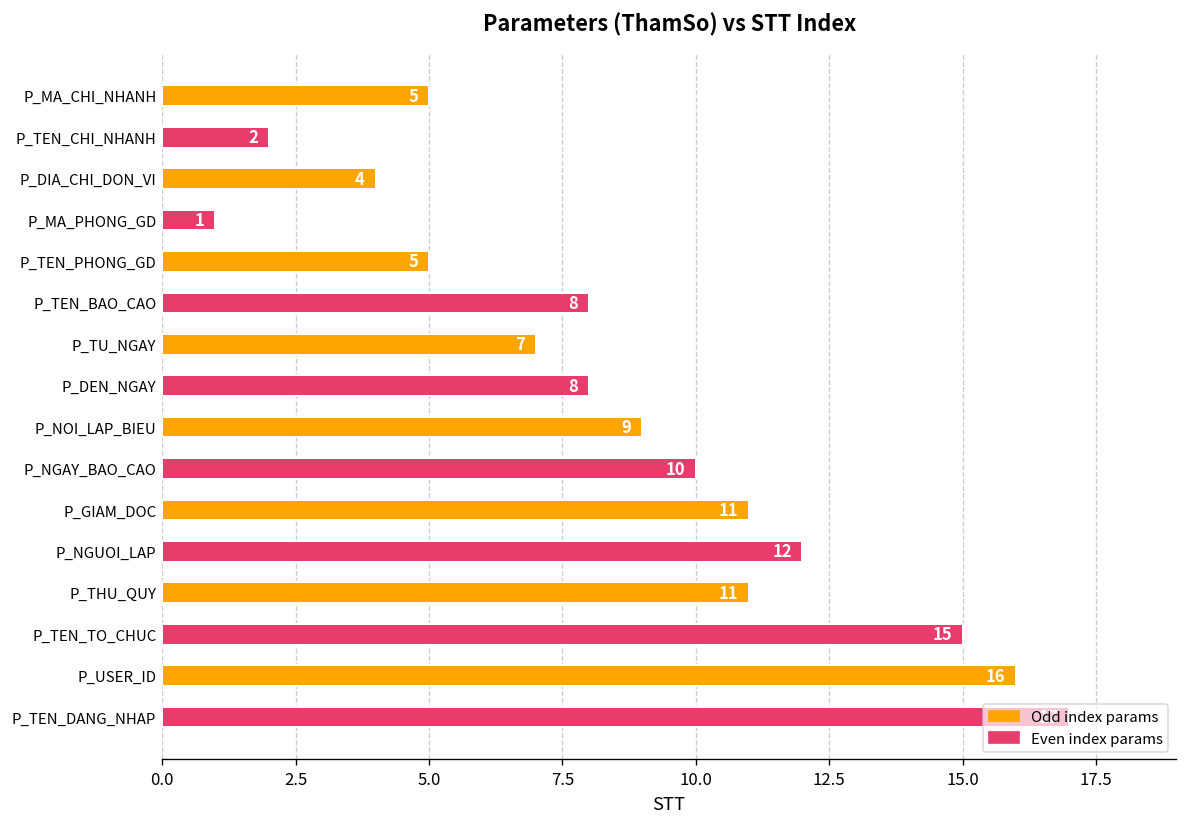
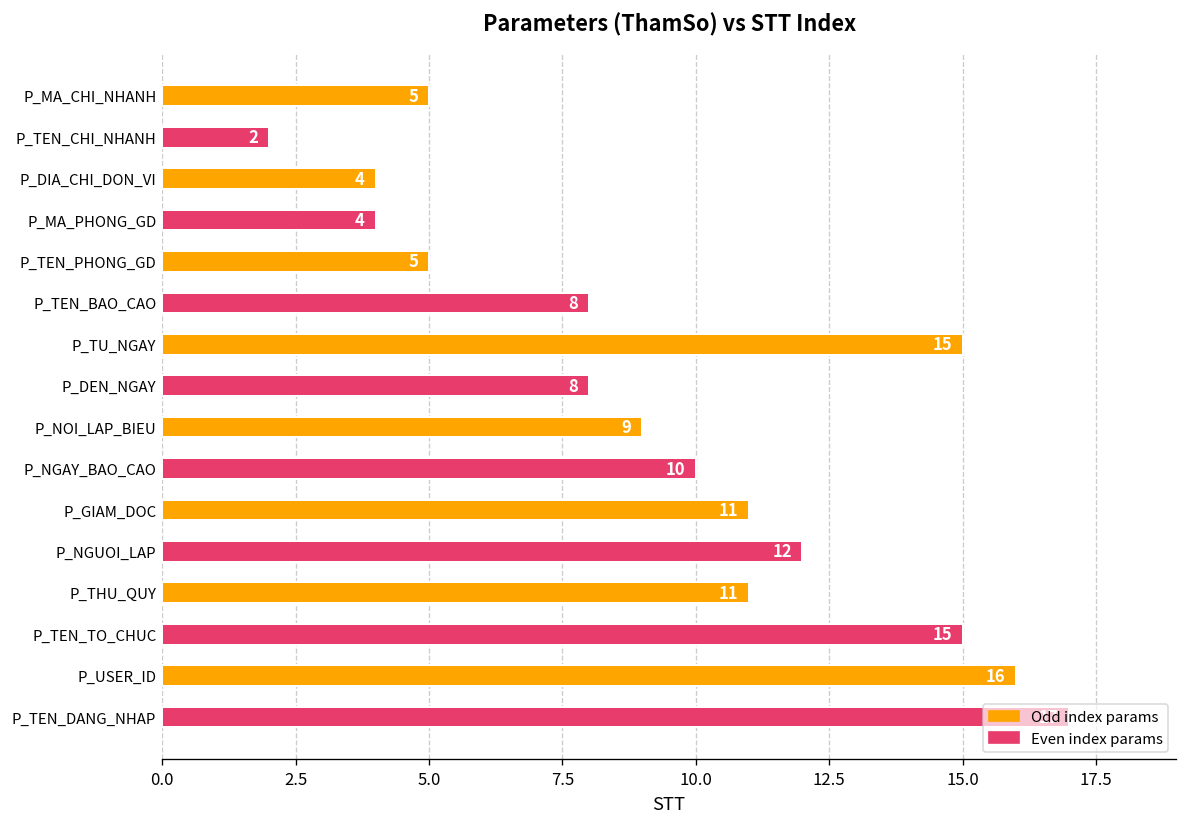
P_MA_PHONG_GD: 1 -> 4
P_TU_NGAY: 7 -> 15
